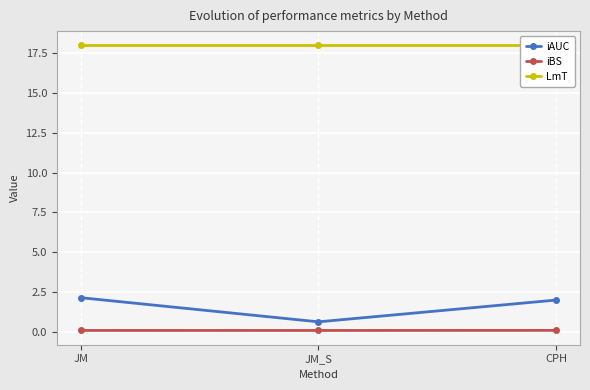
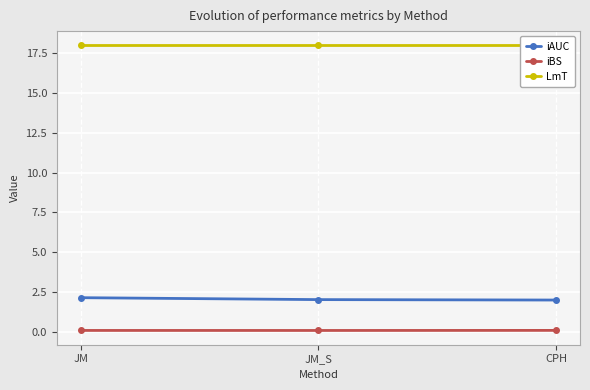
iAUC, JM_S: 0.6 -> 2.0
